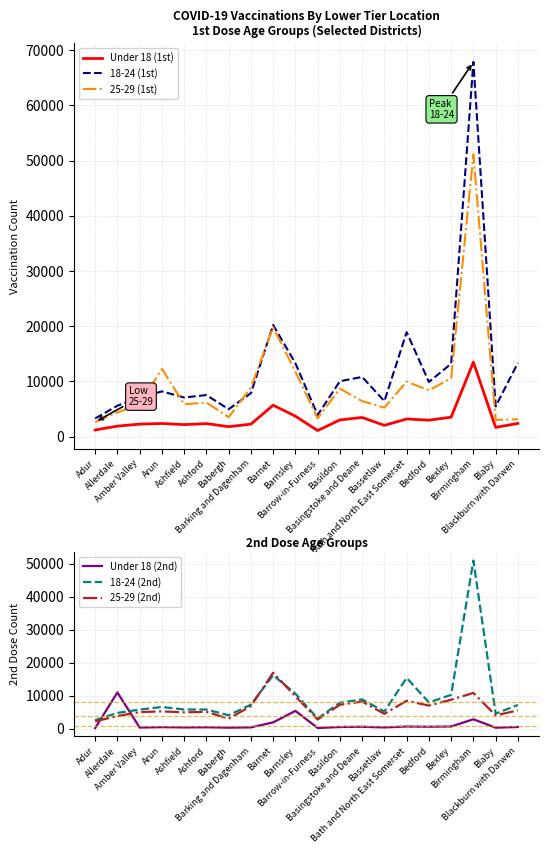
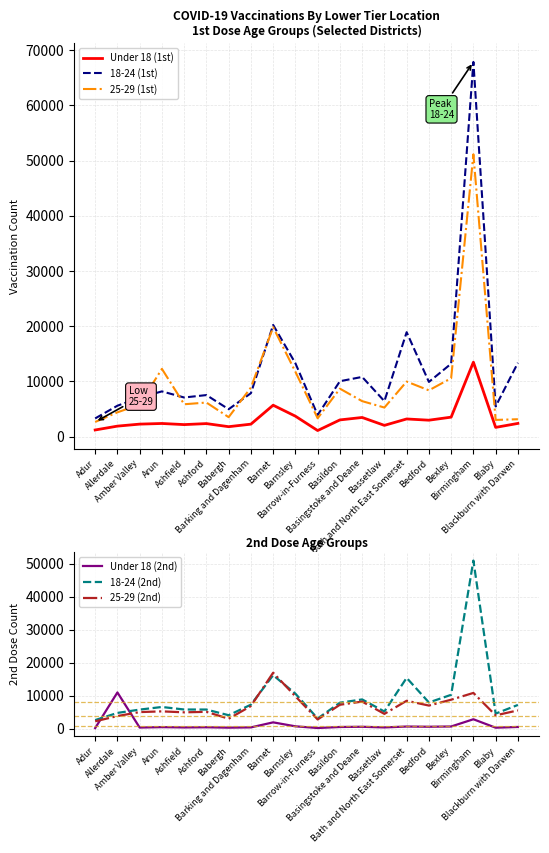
2nd Dose Age Groups, Under 18 (2nd), Barnsley: 5000 -> 1000
